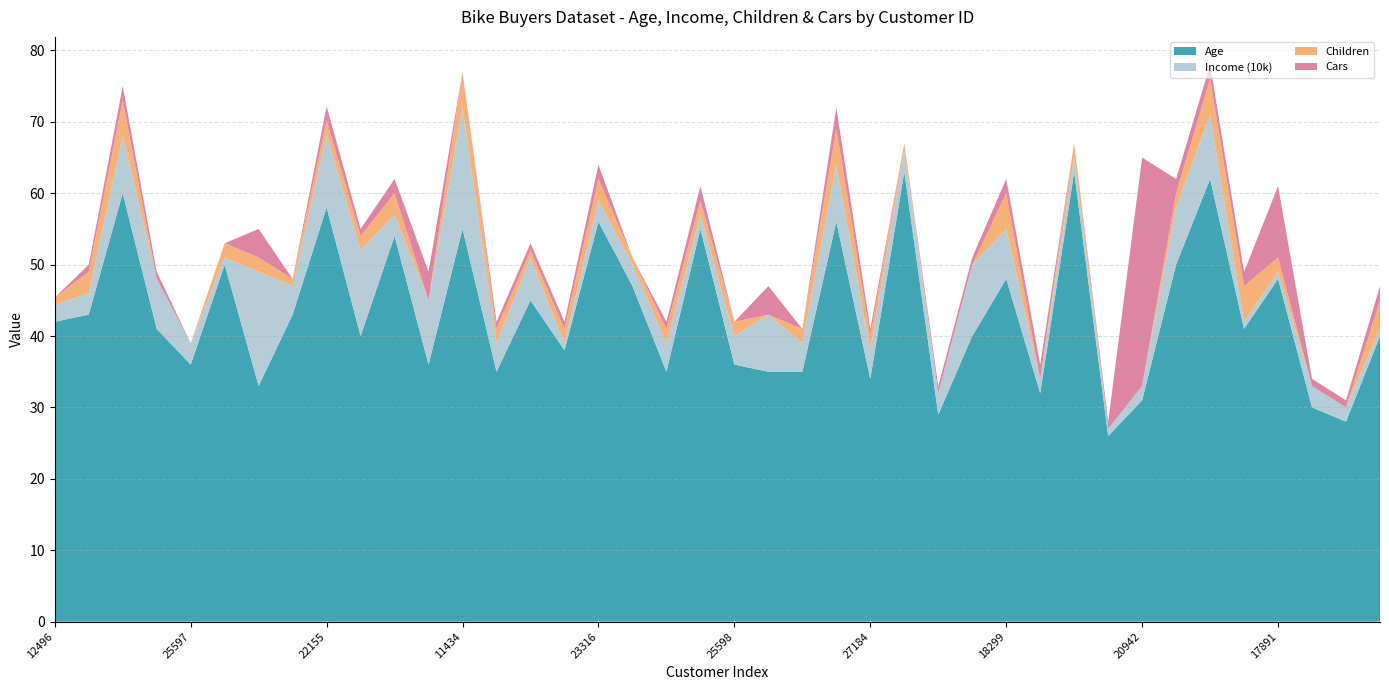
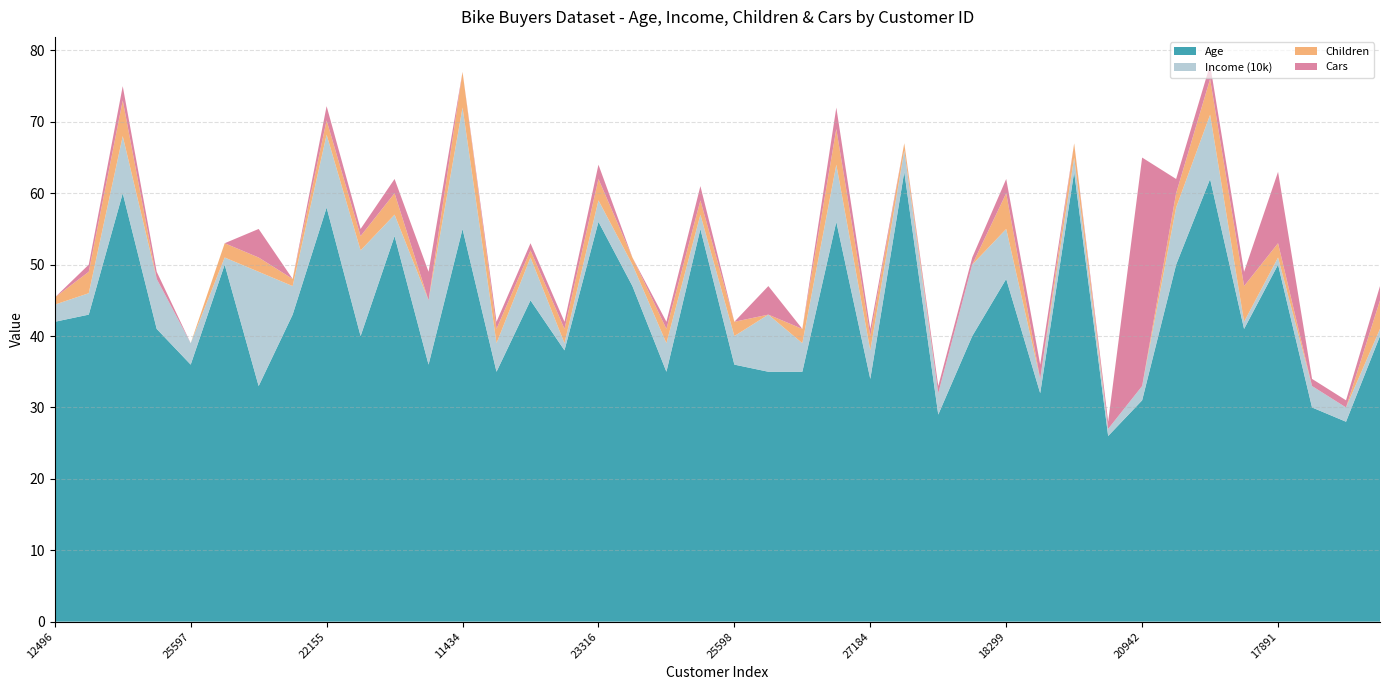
Age, 17891: 48 -> 50
